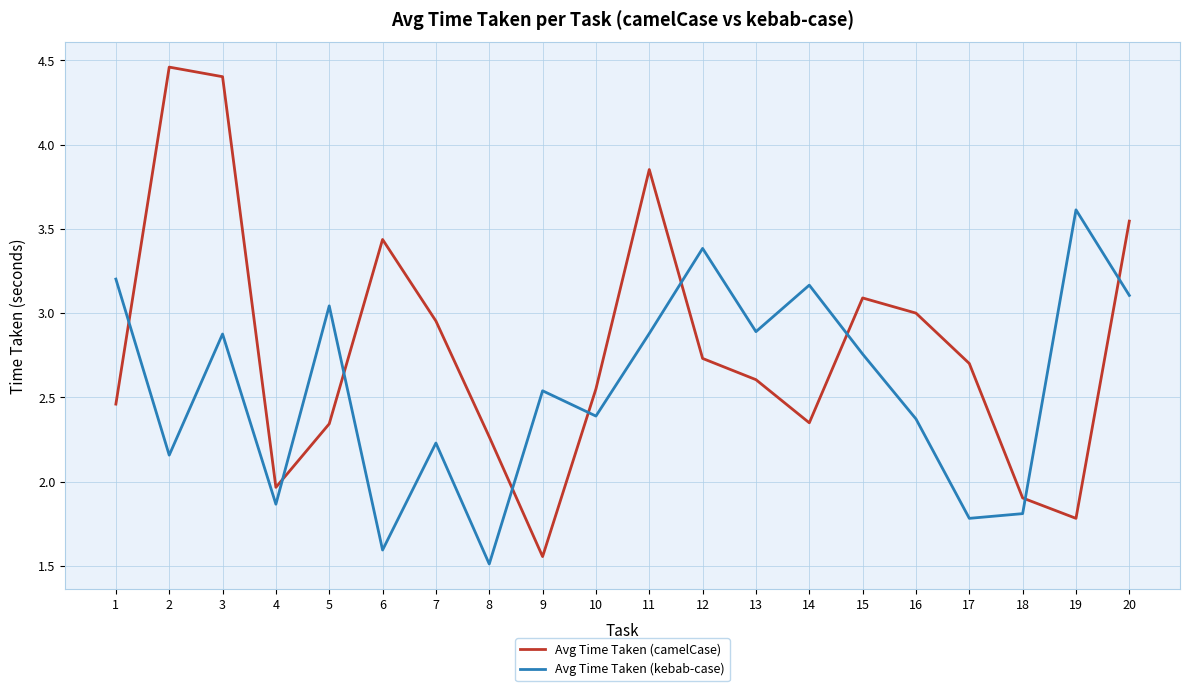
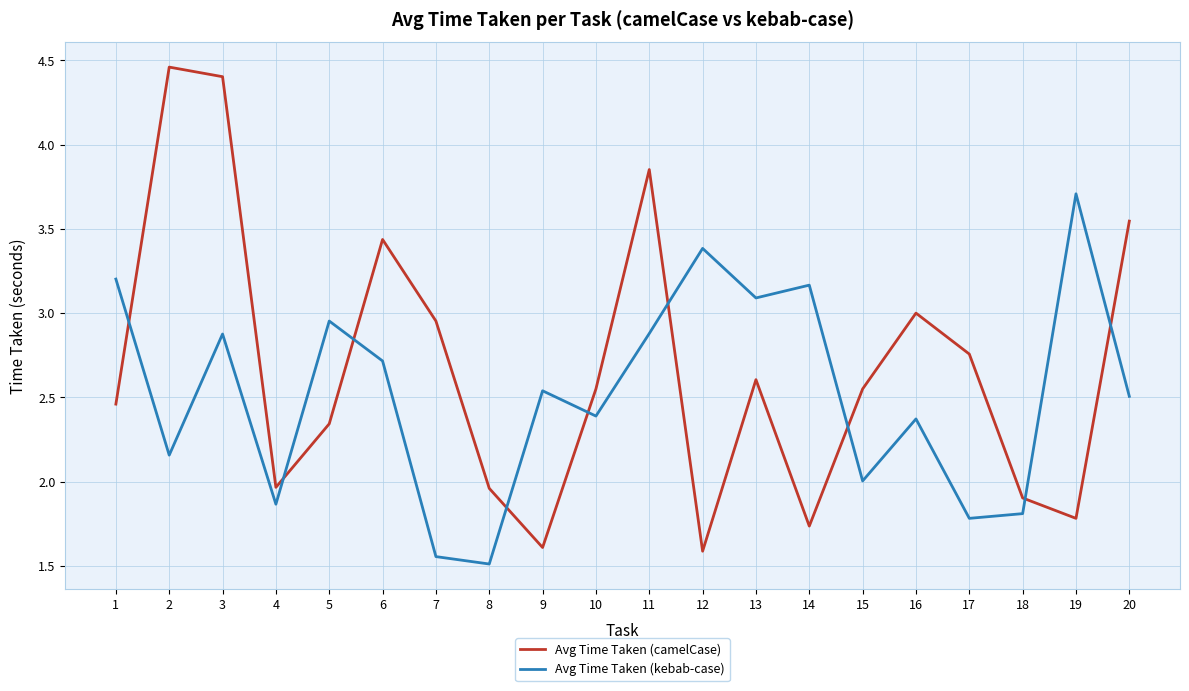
Avg Time Taken (kebab-case), 5: 3.04 -> 2.95
Avg Time Taken (kebab-case), 6: 1.59 -> 2.72
Avg Time Taken (kebab-case), 7: 2.23 -> 1.56
Avg Time Taken (camelCase), 8: 2.27 -> 1.96
Avg Time Taken (camelCase), 9: 1.56 -> 1.61
Avg Time Taken (camelCase), 12: 2.73 -> 1.59
Avg Time Taken (kebab-case), 13: 2.89 -> 3.09
Avg Time Taken (camelCase), 14: 2.35 -> 1.74
Avg Time Taken (camelCase), 15: 3.09 -> 2.55
Avg Time Taken (kebab-case), 15: 2.76 -> 2.00
Avg Time Taken (camelCase), 17: 2.70 -> 2.76
Avg Time Taken (kebab-case), 19: 3.61 -> 3.71
Avg Time Taken (kebab-case), 20: 3.11 -> 2.51
